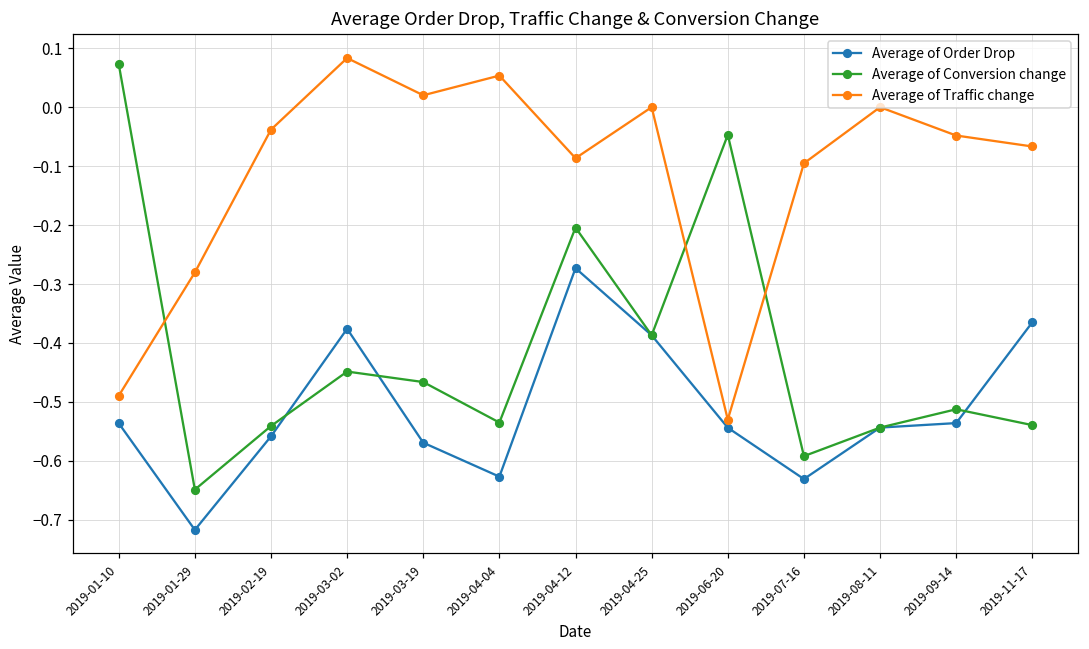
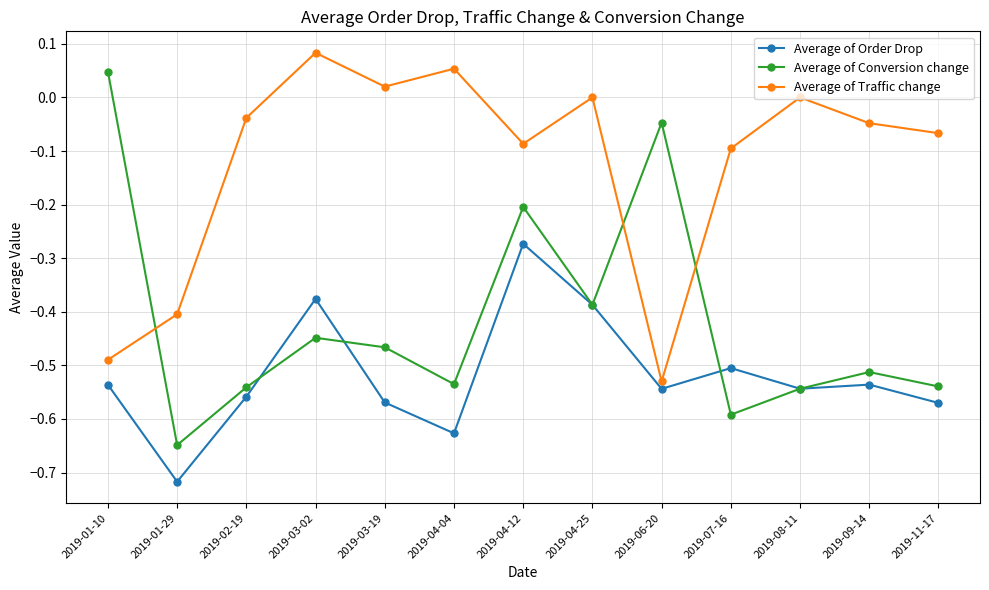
Average of Conversion change, 2019-01-10: 0.07 -> 0.05
Average of Traffic change, 2019-01-29: -0.28 -> -0.40
Average of Order Drop, 2019-07-16: -0.63 -> -0.51
Average of Order Drop, 2019-11-17: -0.36 -> -0.57
